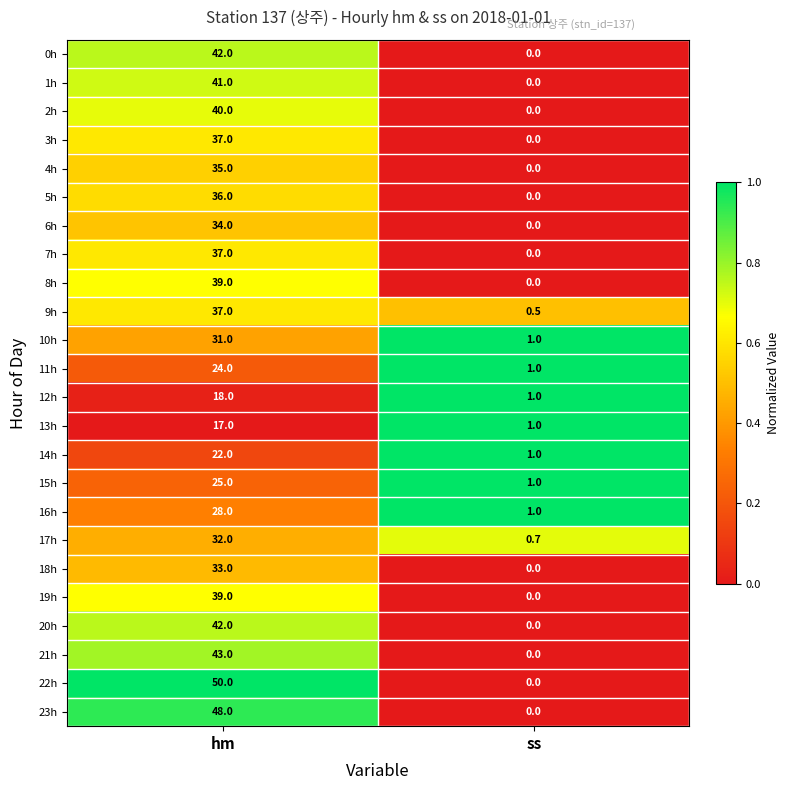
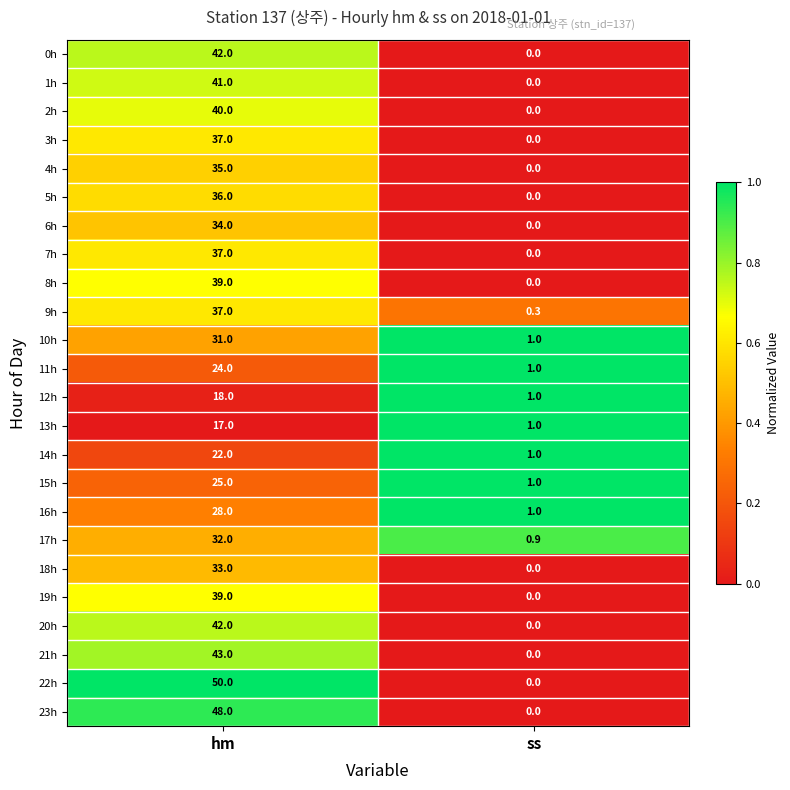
9h, ss: 0.5 -> 0.3
17h, ss: 0.7 -> 0.9
